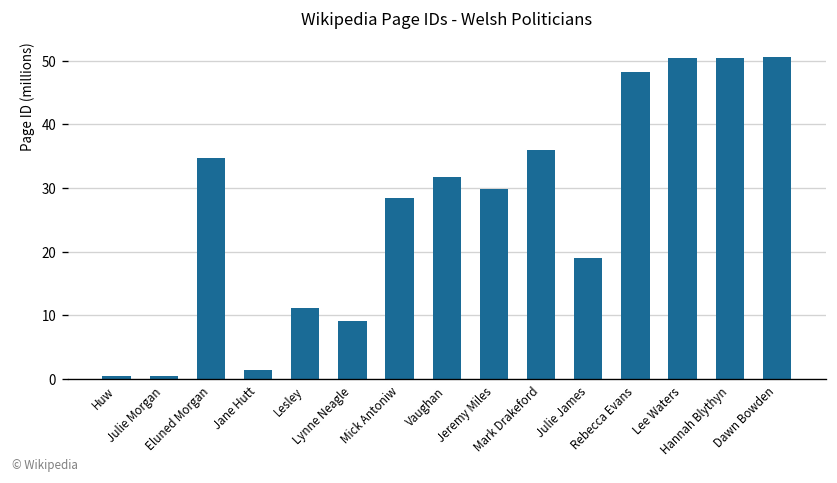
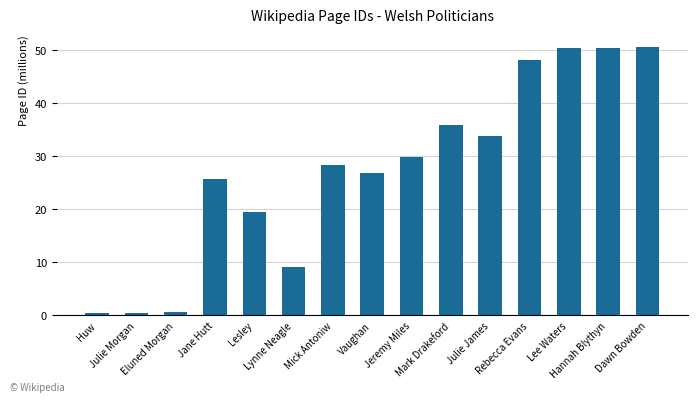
Eluned Morgan: 35 -> 1
Jane Hutt: 1 -> 26
Lesley: 11 -> 20
Vaughan: 32 -> 27
Julie James: 19 -> 34
